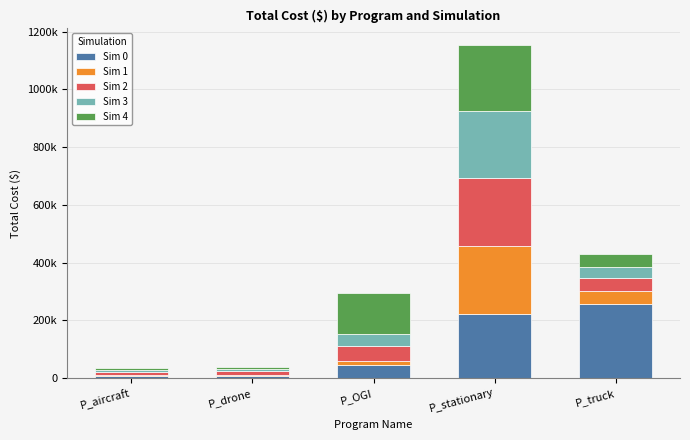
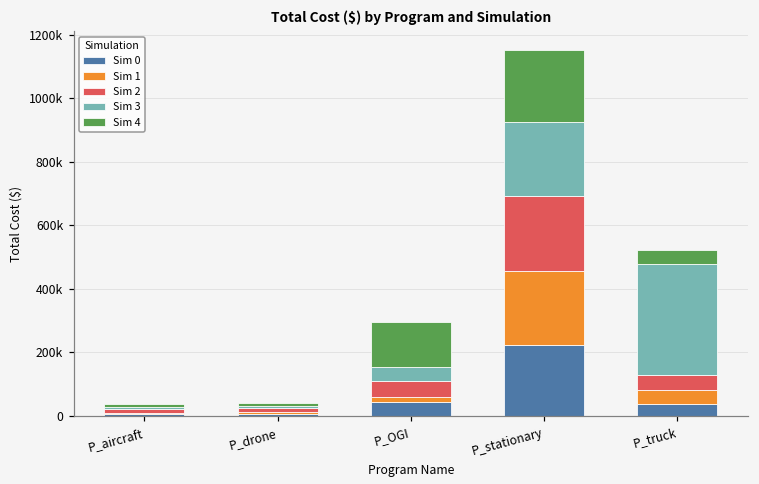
Sim 0, P_truck: 260000 -> 40000
Sim 3, P_truck: 40000 -> 350000
